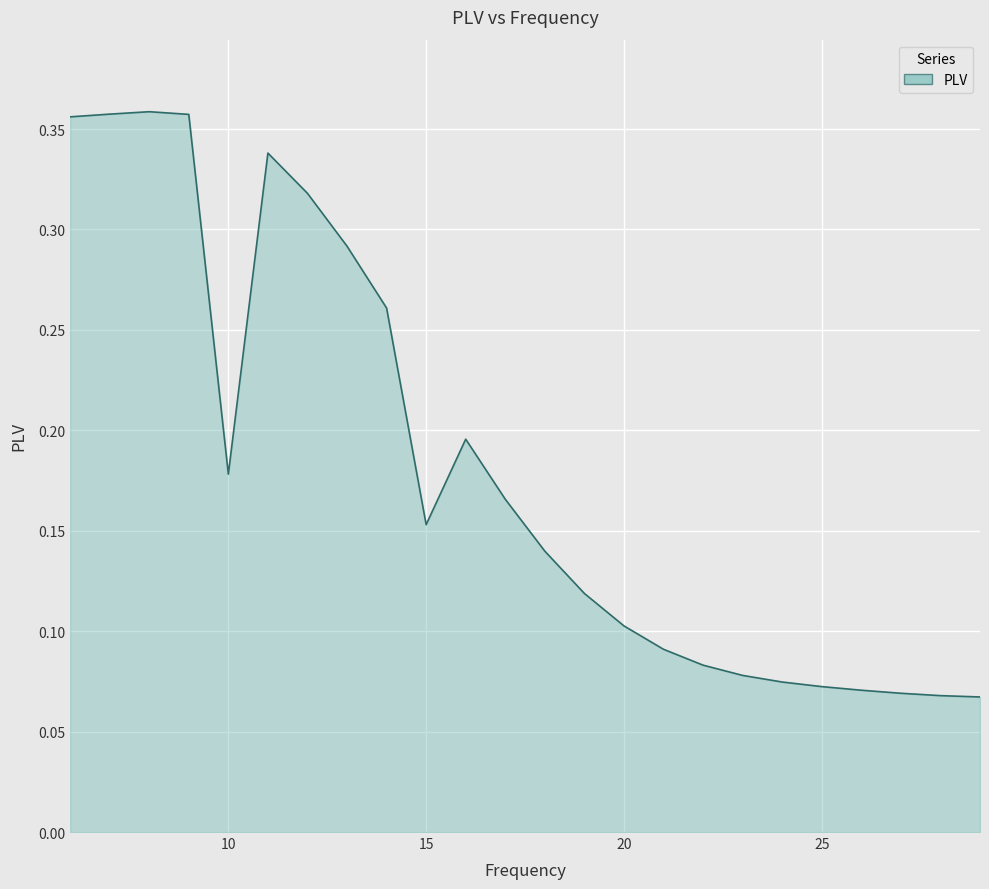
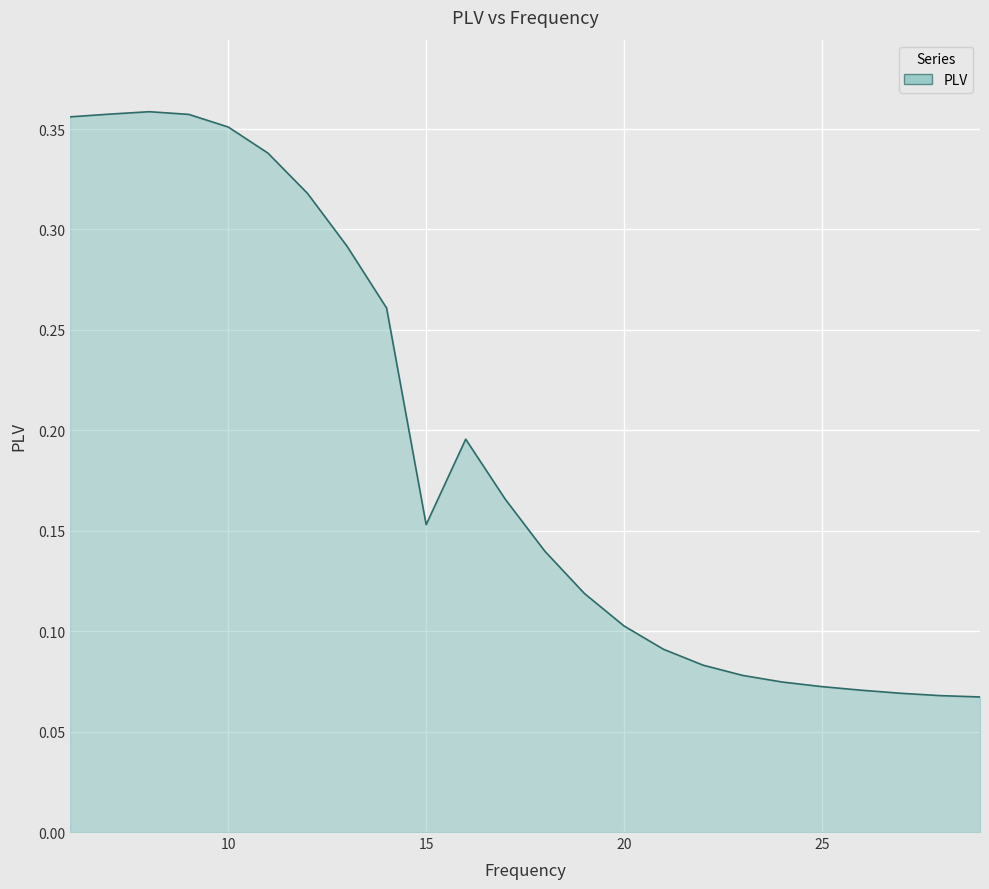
10: 0.178 -> 0.351
